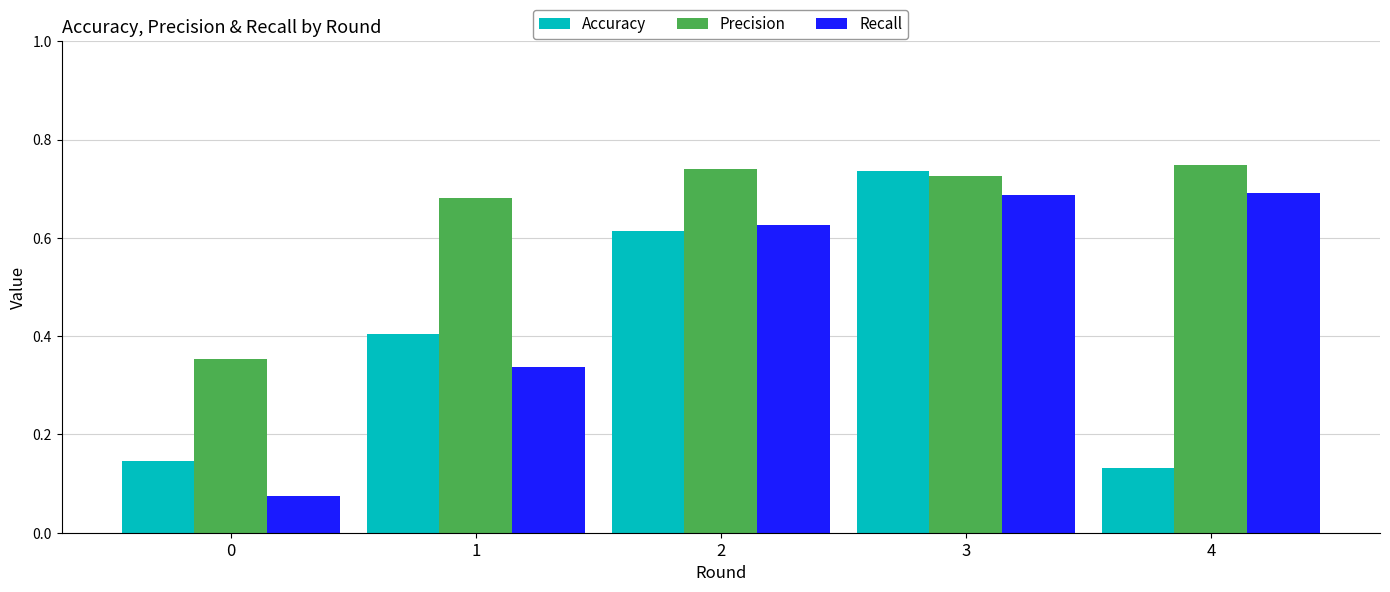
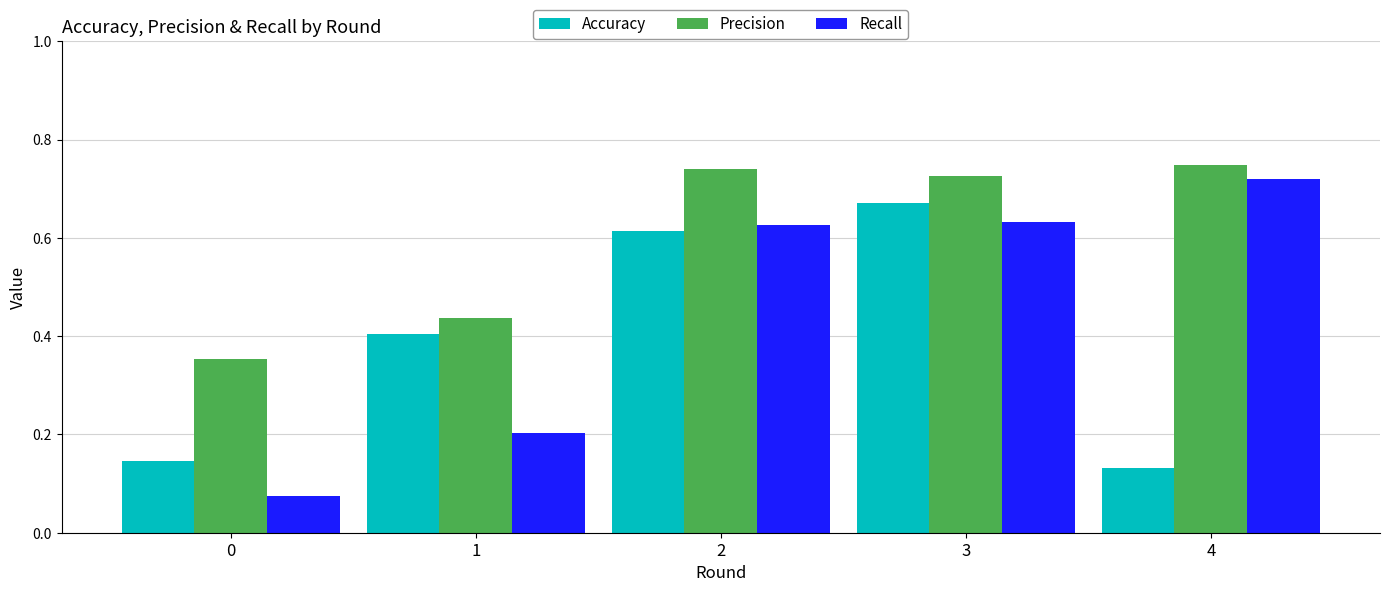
Precision, 1: 0.68 -> 0.44
Recall, 1: 0.34 -> 0.20
Accuracy, 3: 0.74 -> 0.67
Recall, 3: 0.69 -> 0.63
Recall, 4: 0.69 -> 0.72
